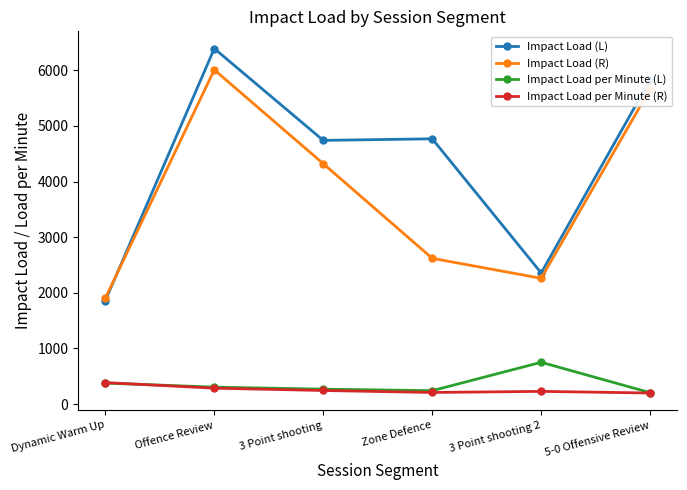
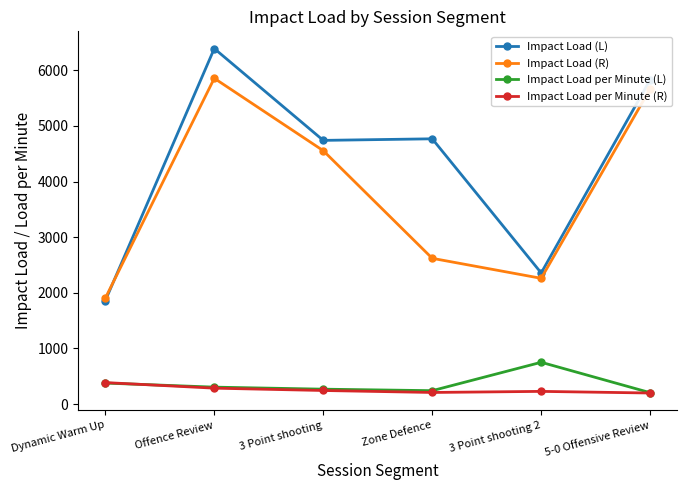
Impact Load (R), Offence Review: 6000 -> 5900
Impact Load (R), 3 Point shooting: 4300 -> 4600
